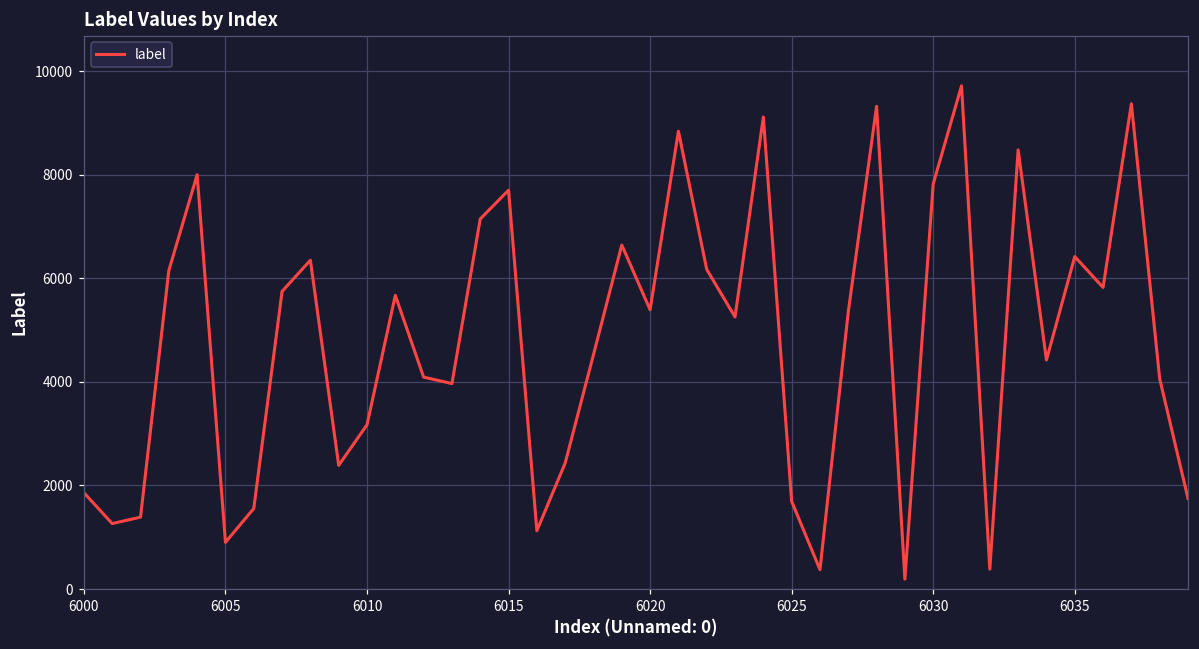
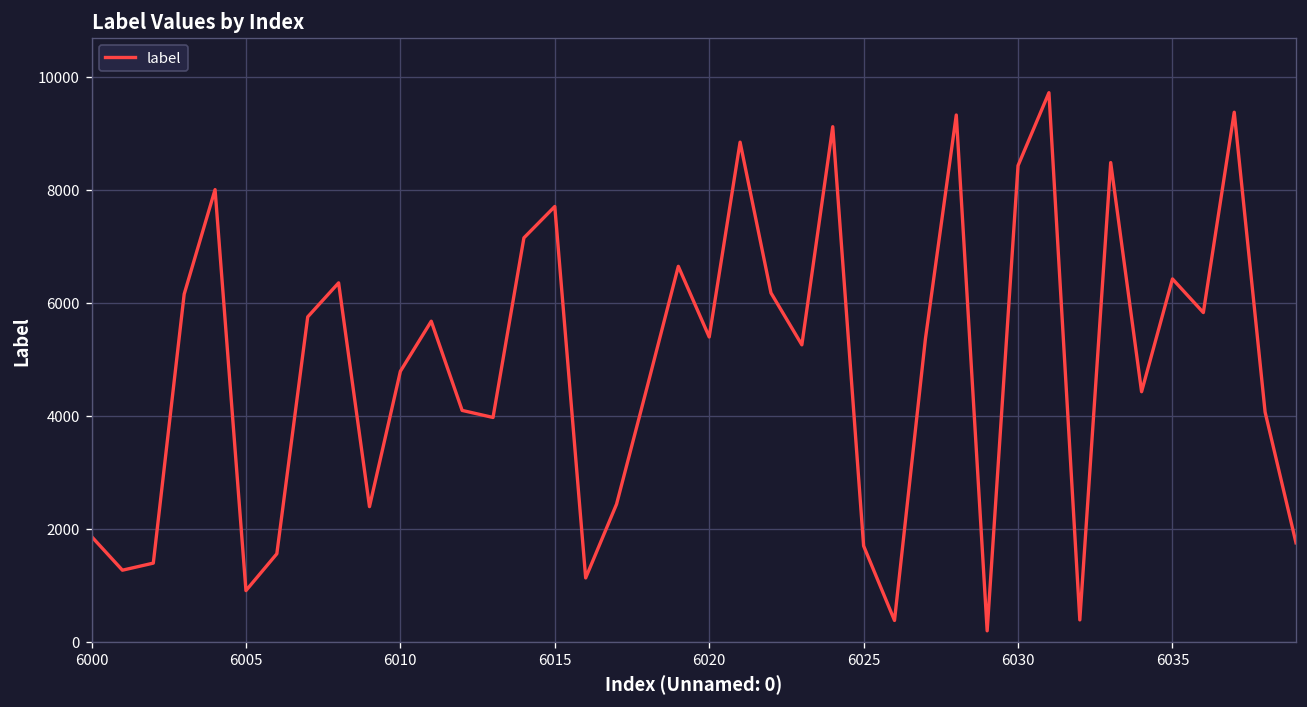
6010: 3200 -> 4800
6030: 7800 -> 8400
